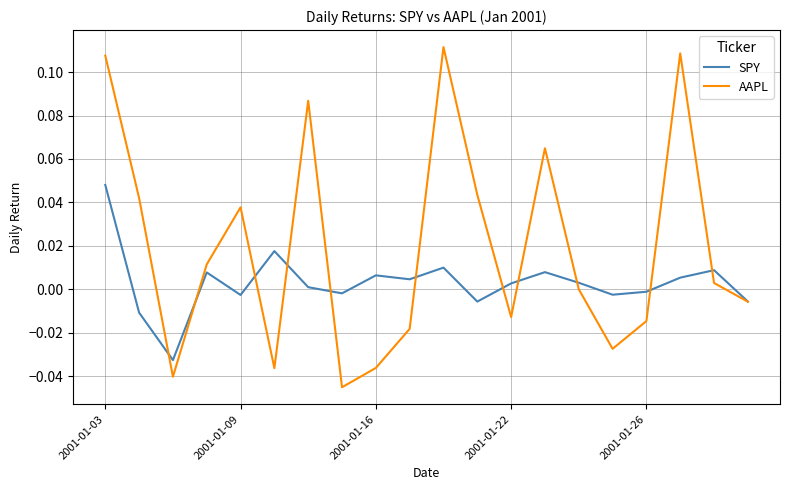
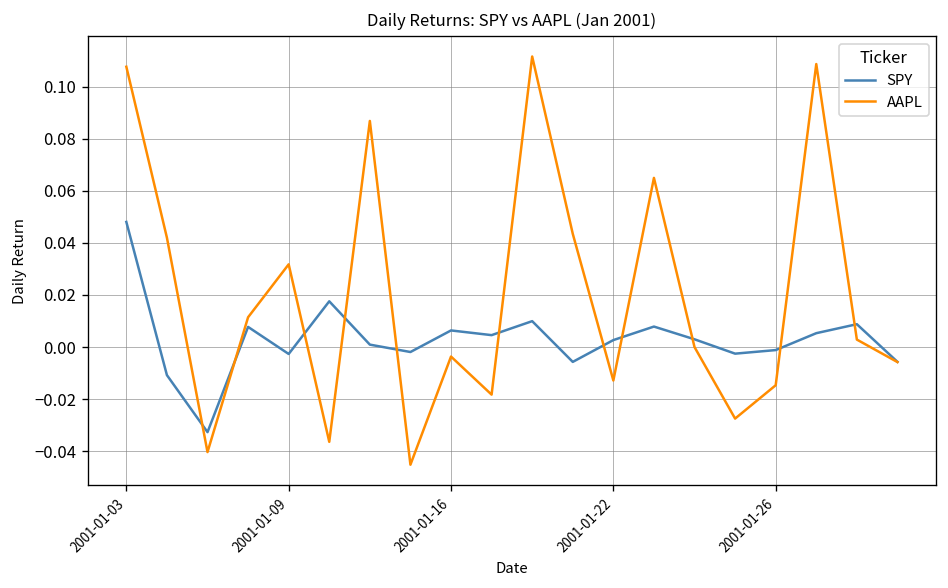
AAPL, 2001-01-09: 0.038 -> 0.032
AAPL, 2001-01-16: -0.036 -> -0.004
